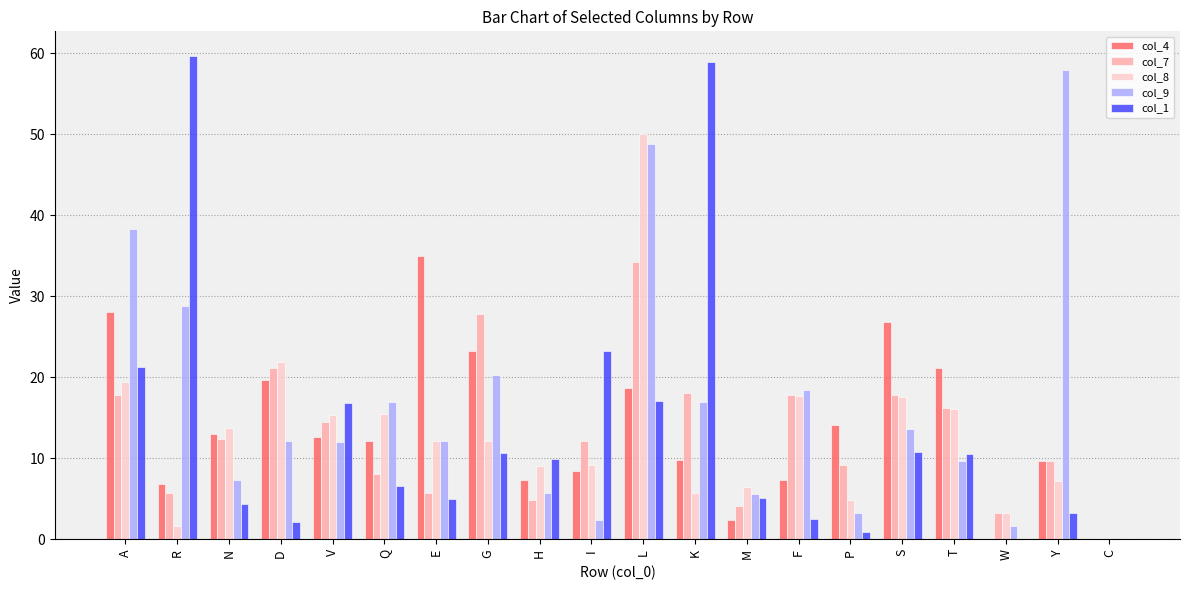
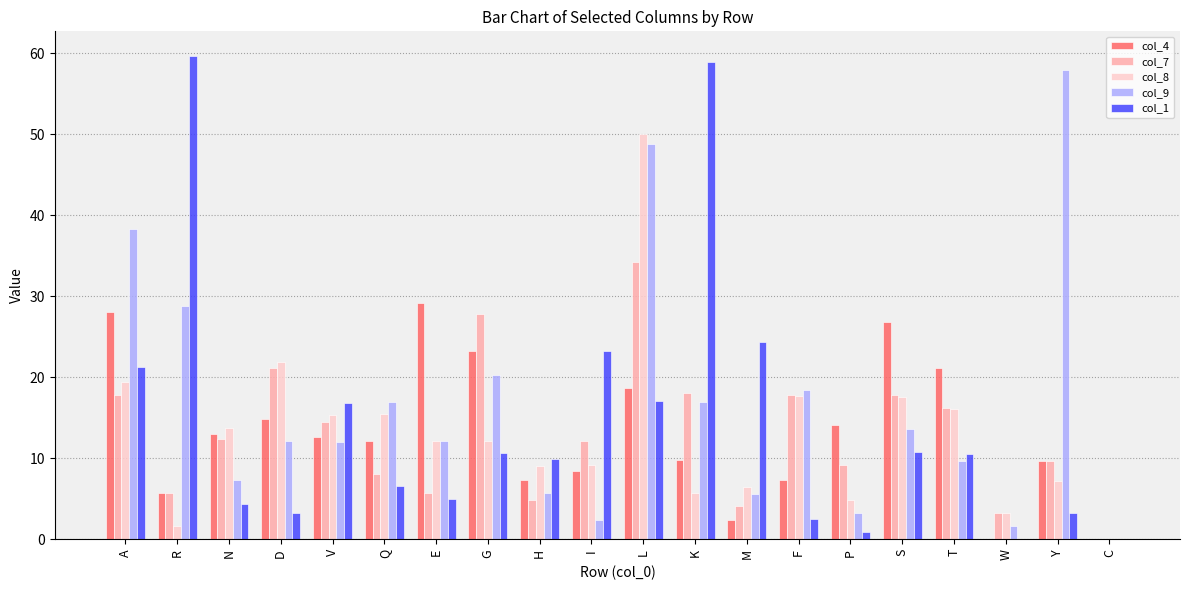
col_4, R: 7 -> 6
col_4, D: 20 -> 15
col_1, D: 2 -> 3
col_4, E: 35 -> 29
col_1, M: 5 -> 24
